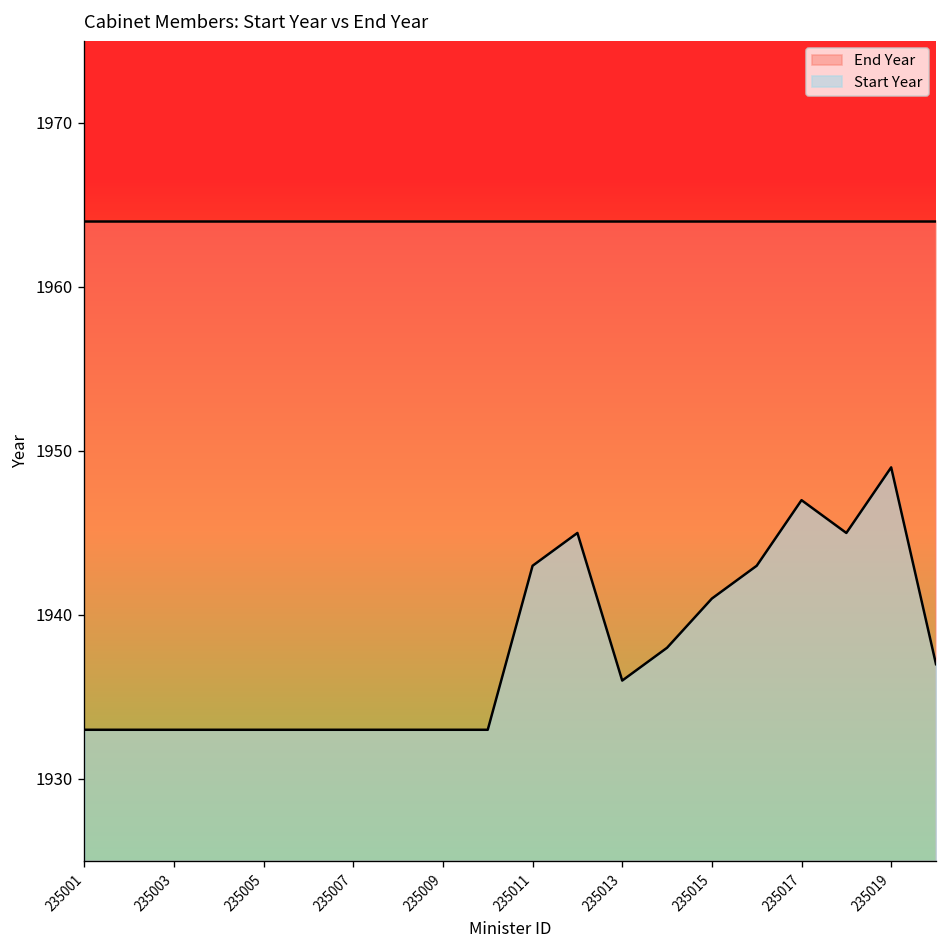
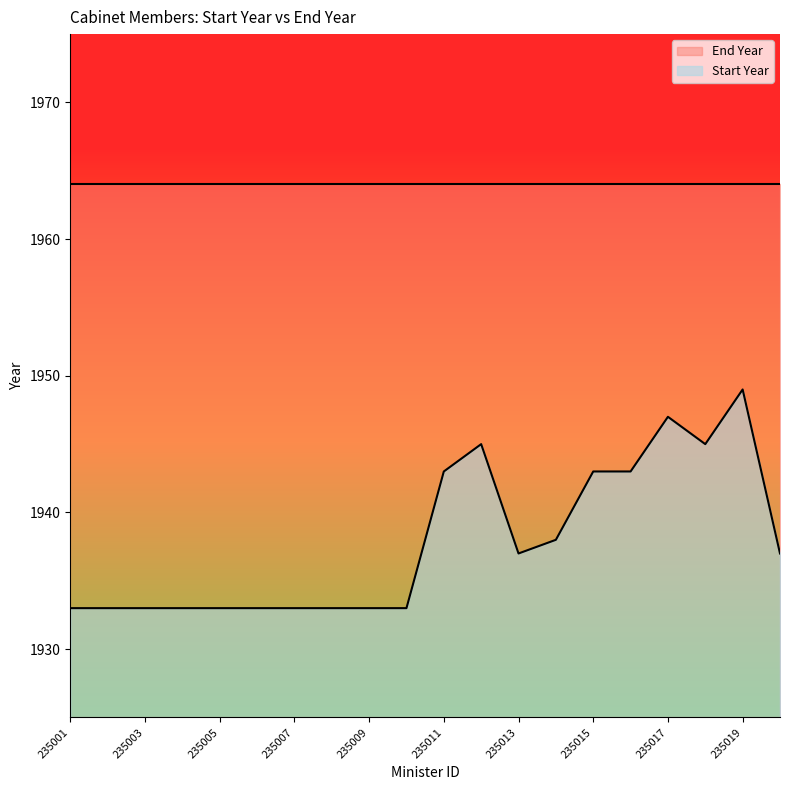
Start Year, 235013: 1936 -> 1937
Start Year, 235015: 1941 -> 1943
